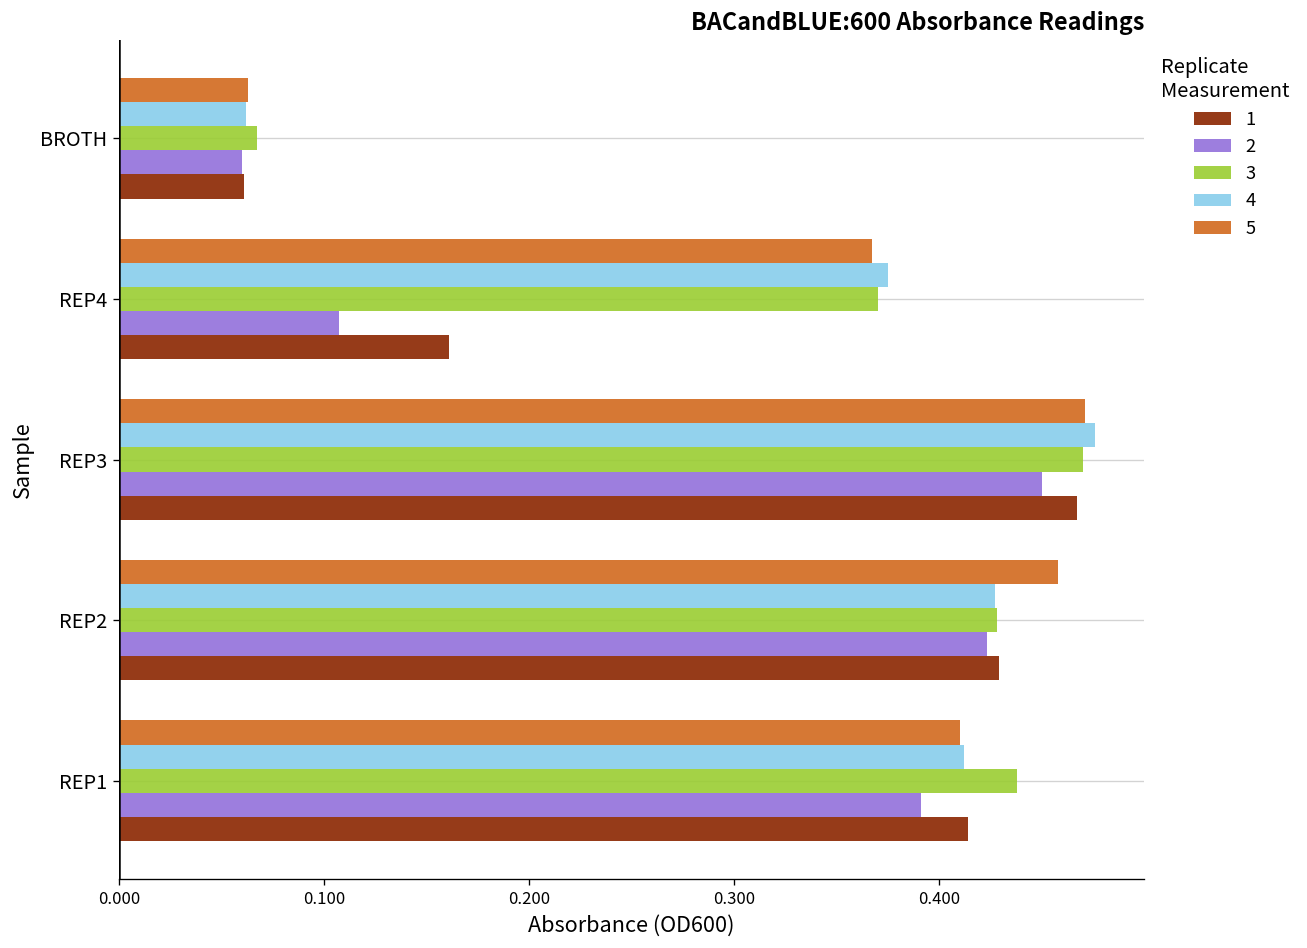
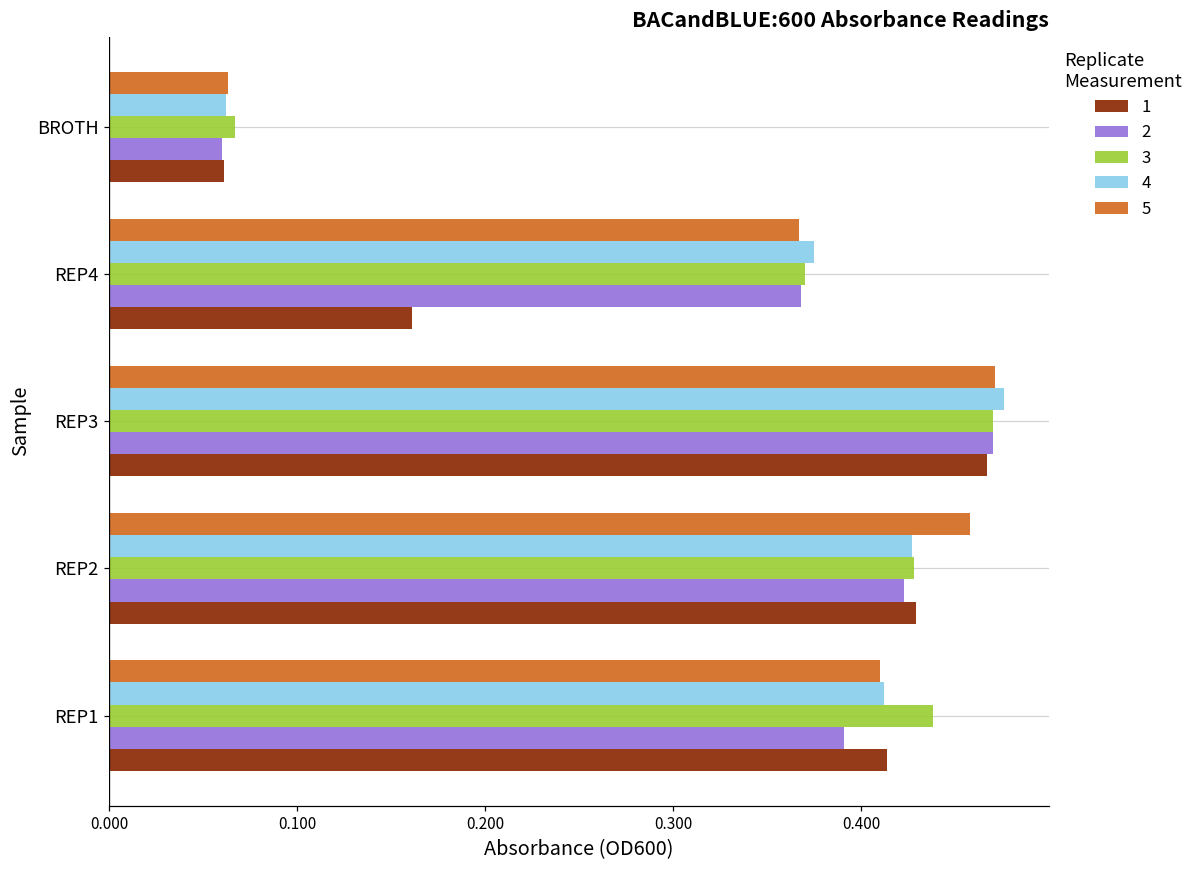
2, REP4: 0.107 -> 0.368
2, REP3: 0.45 -> 0.47
